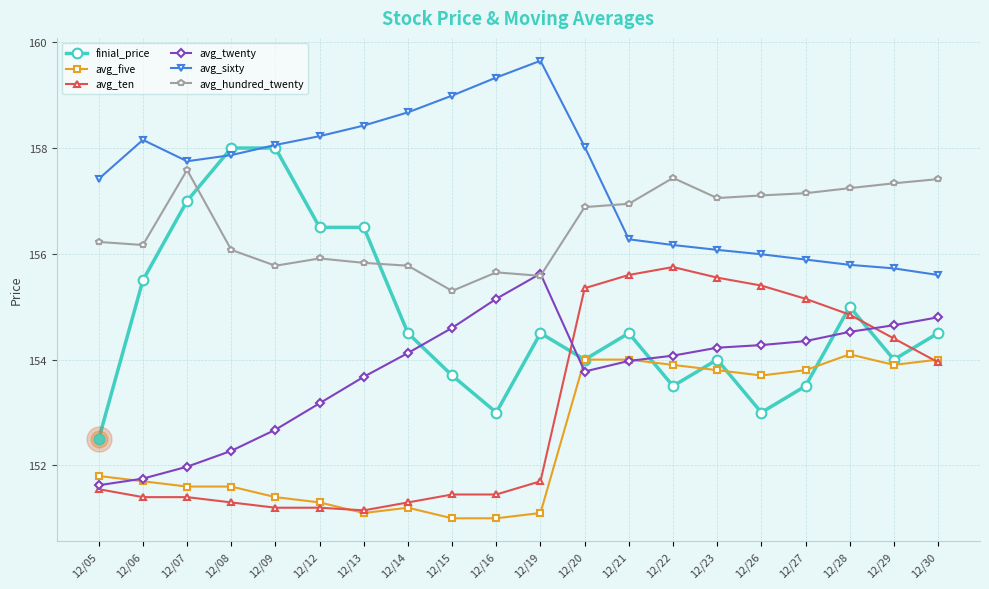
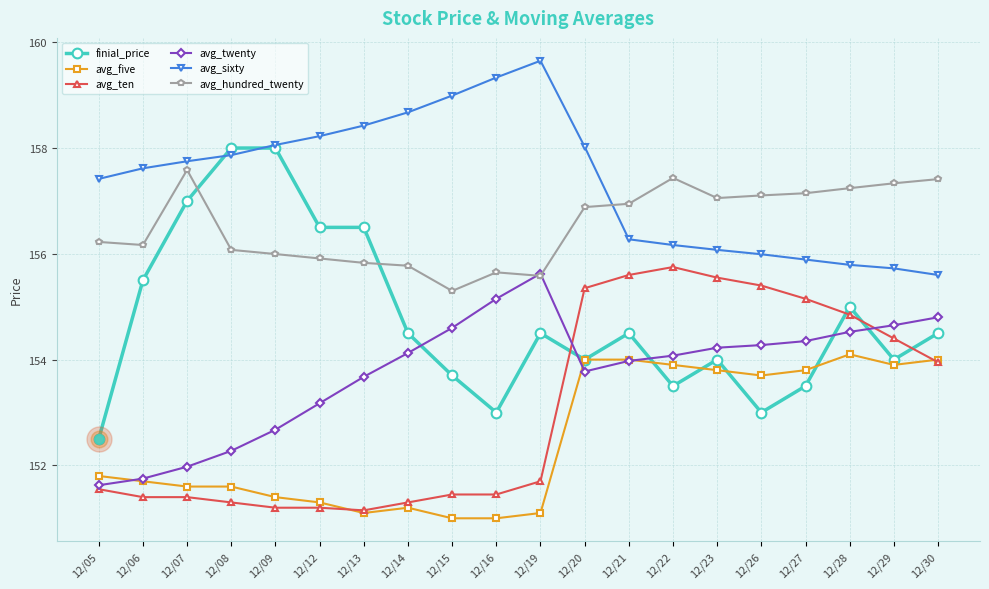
avg_sixty, 12/06: 158.2 -> 157.6
avg_hundred_twenty, 12/09: 155.8 -> 156.0
